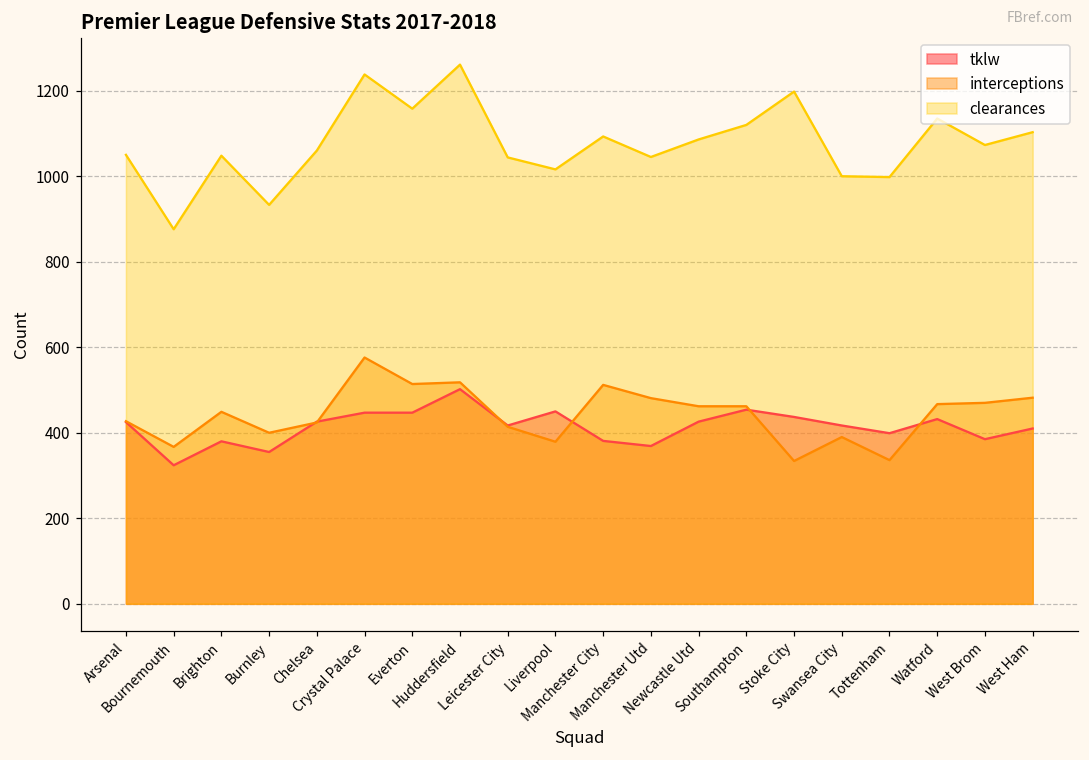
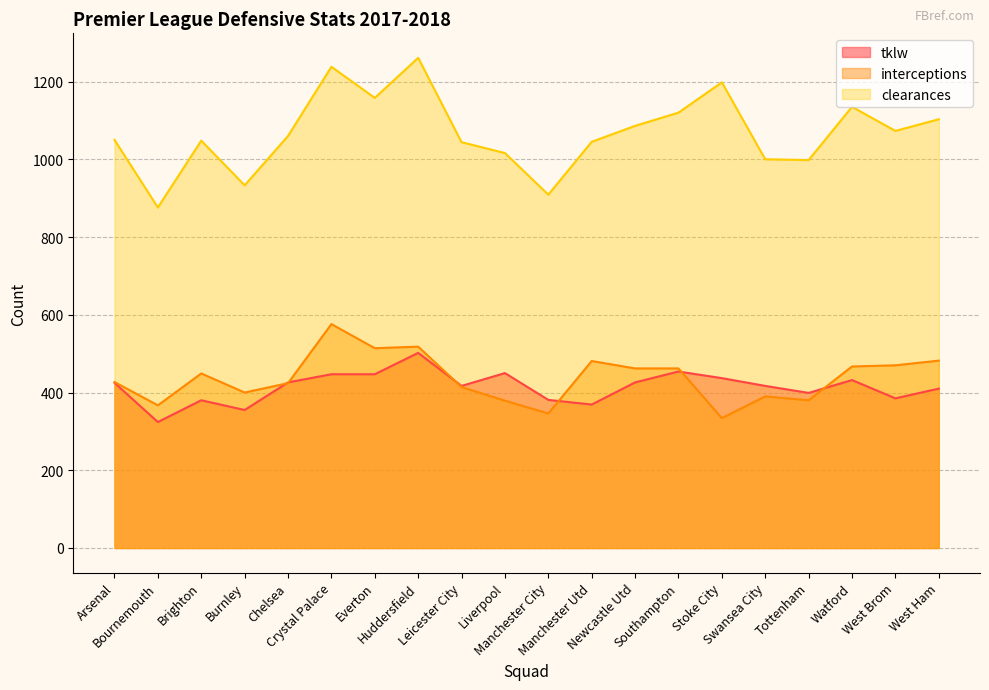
interceptions, Manchester City: 510 -> 350
clearances, Manchester City: 1090 -> 910
interceptions, Tottenham: 340 -> 380
